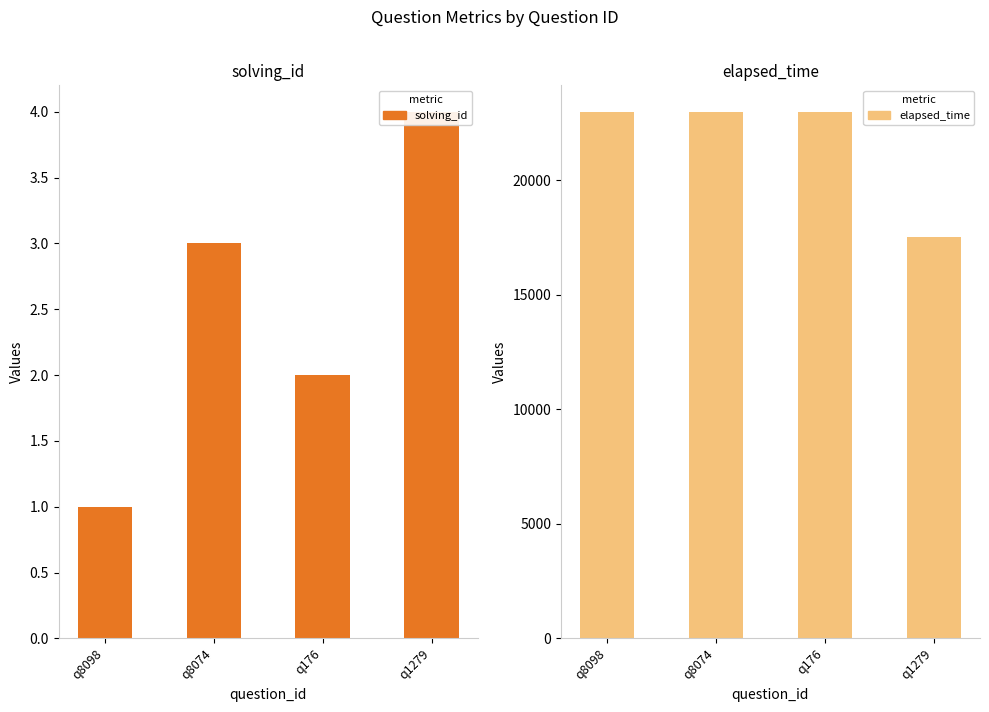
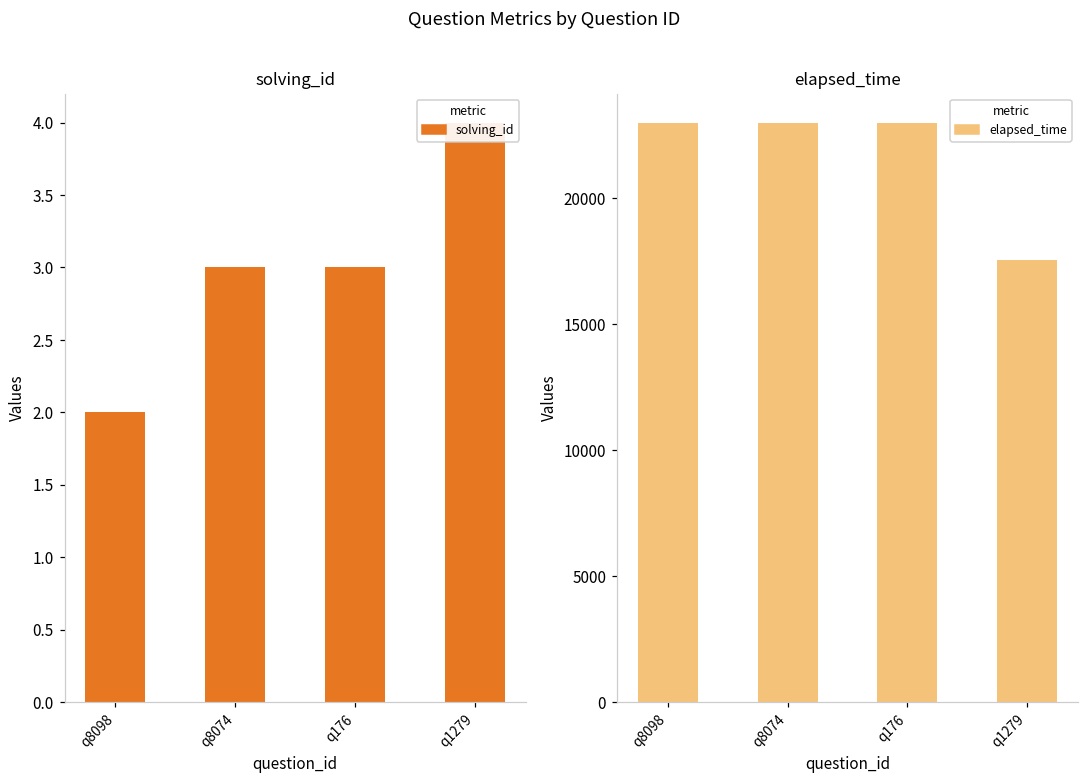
solving_id, q8098: 1 -> 2
solving_id, q176: 2 -> 3
